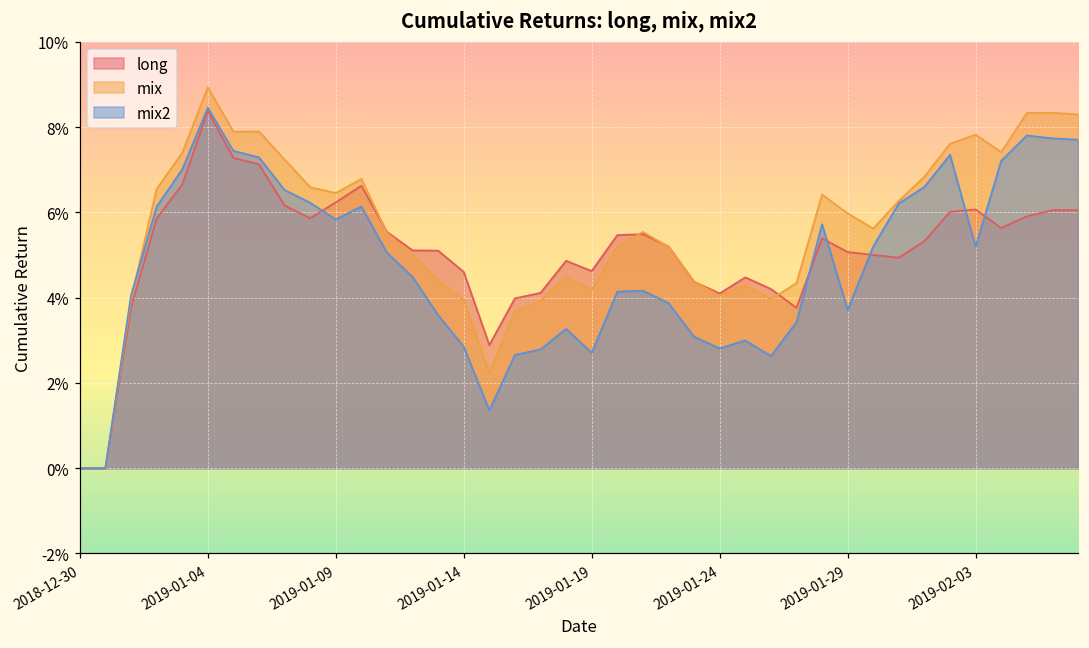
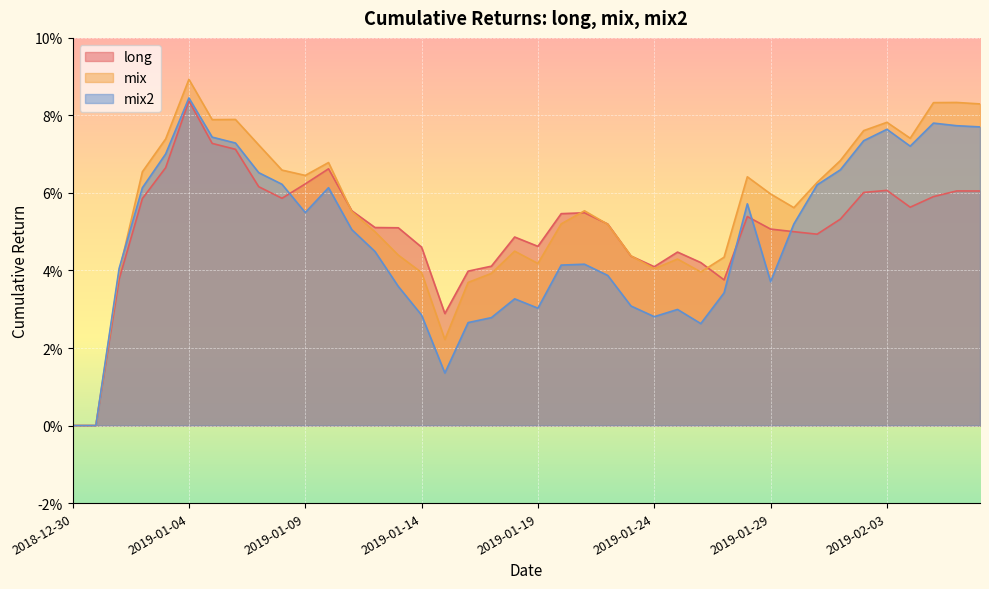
mix2, 2019-01-09: 5.8% -> 5.5%
mix2, 2019-01-19: 2.7% -> 3.0%
mix2, 2019-02-03: 5.2% -> 7.6%
